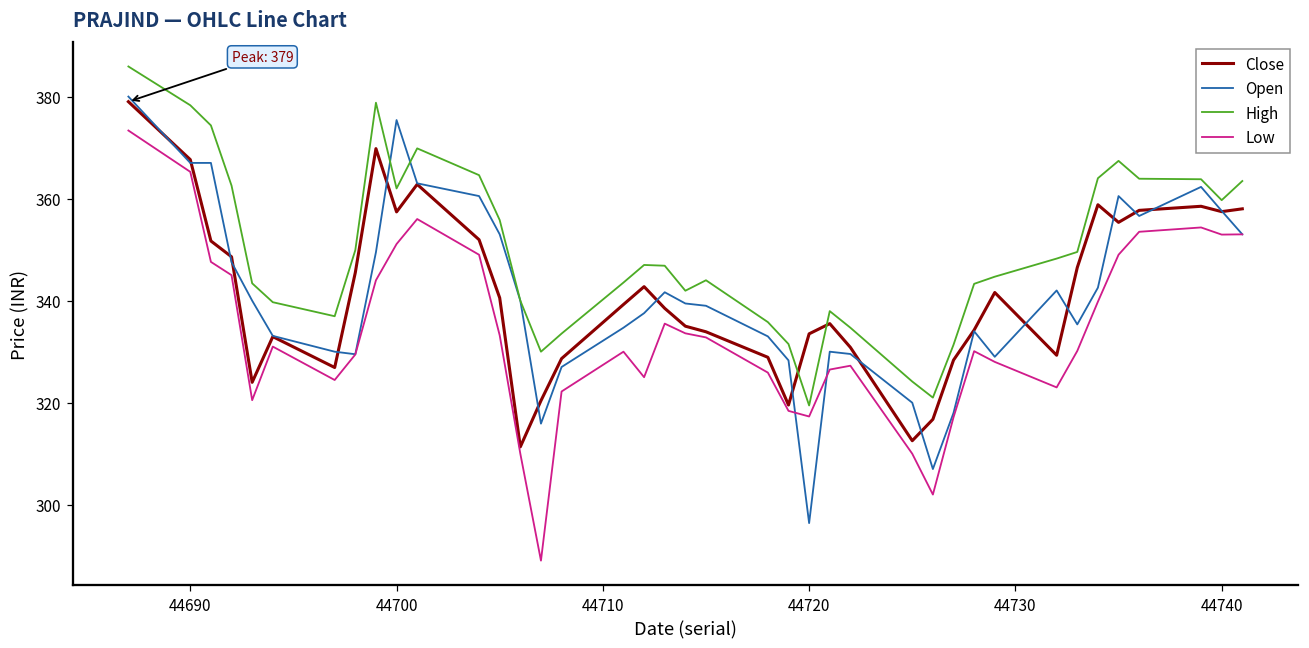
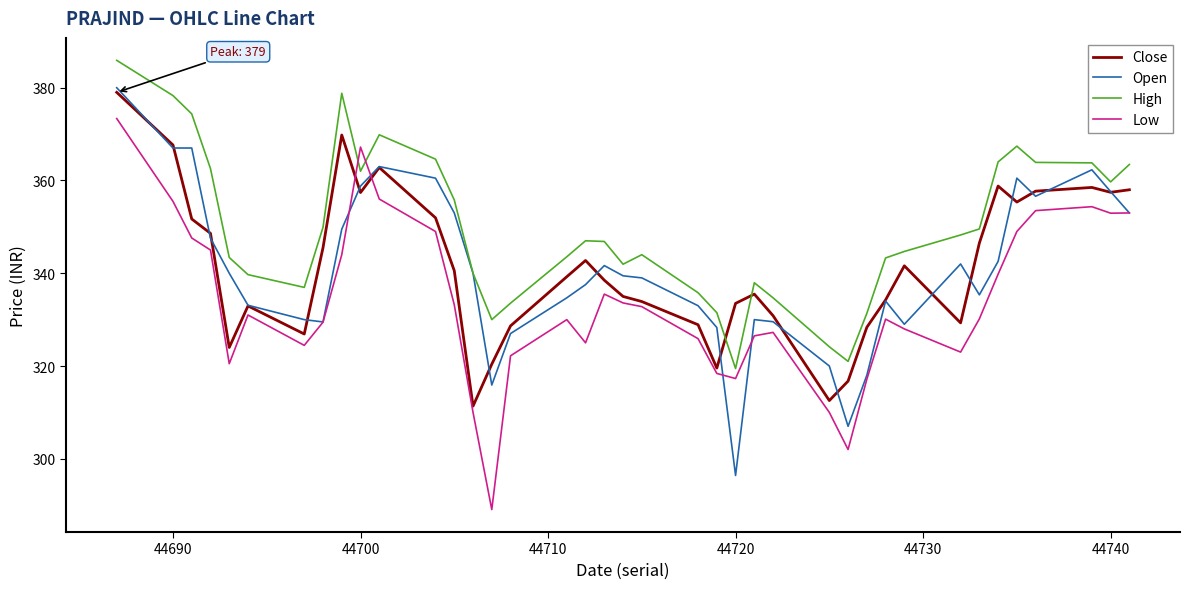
Low, 44690: 365 -> 355
Open, 44700: 375 -> 359
Low, 44700: 351 -> 367
